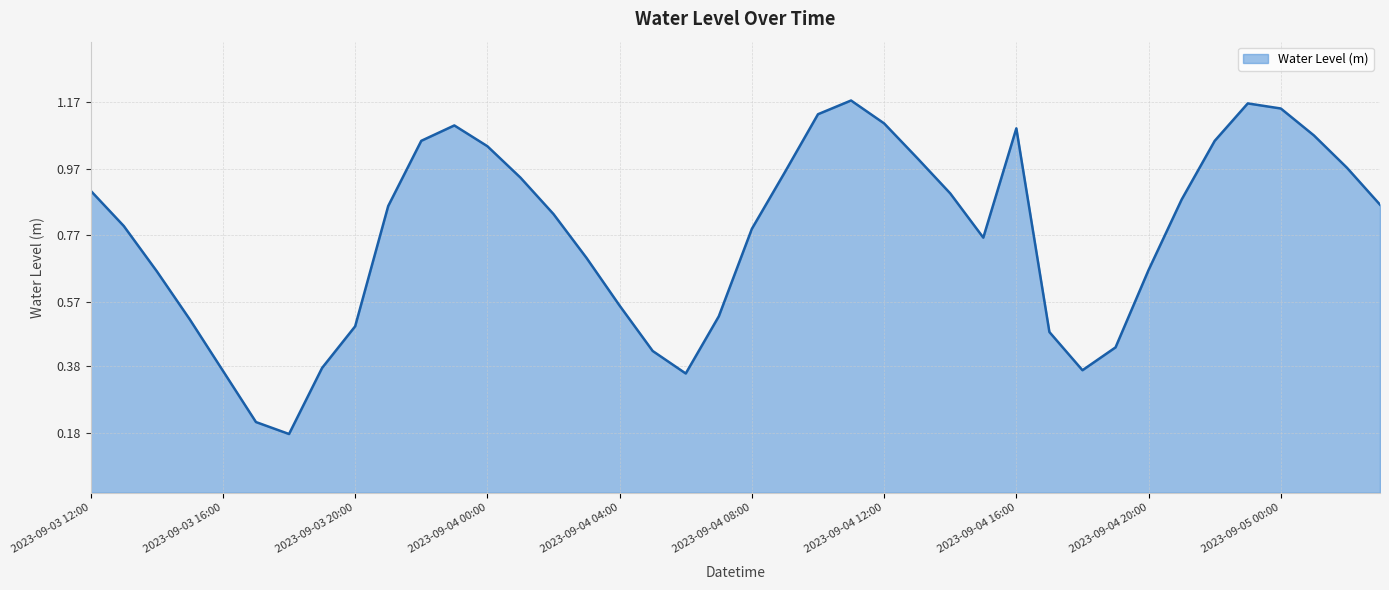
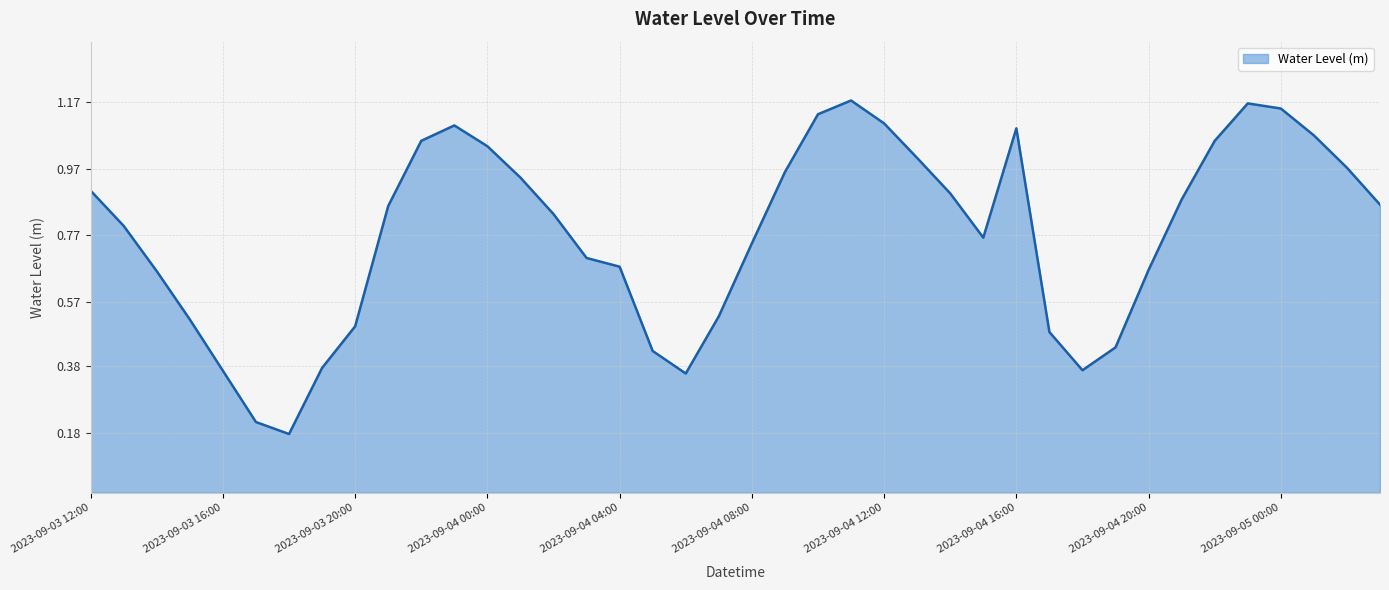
2023-09-04 04:00: 0.56 -> 0.68
2023-09-04 08:00: 0.79 -> 0.75
